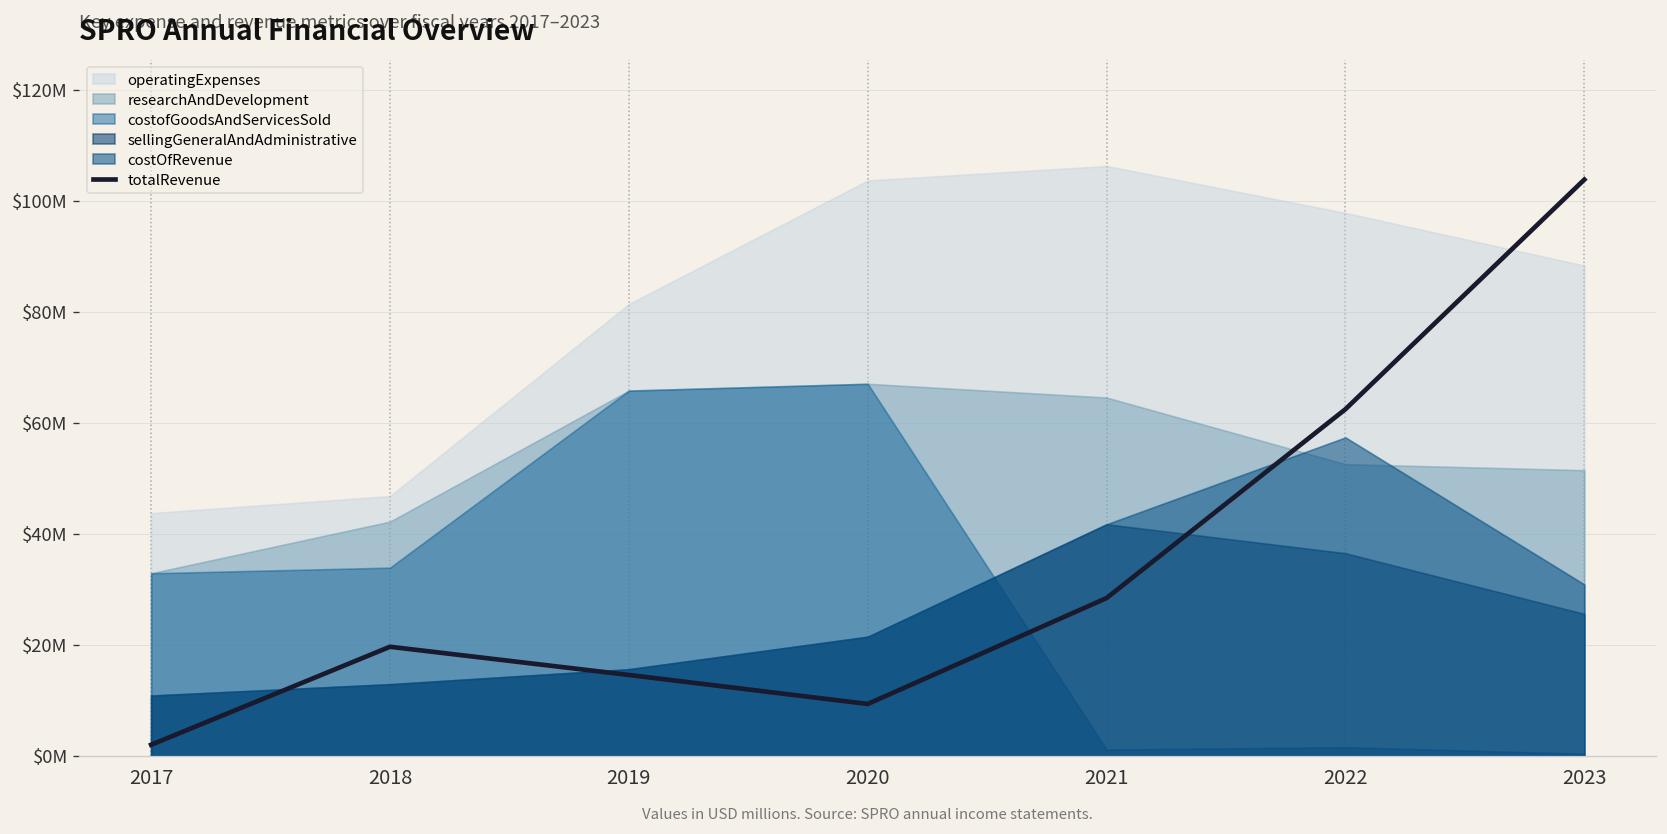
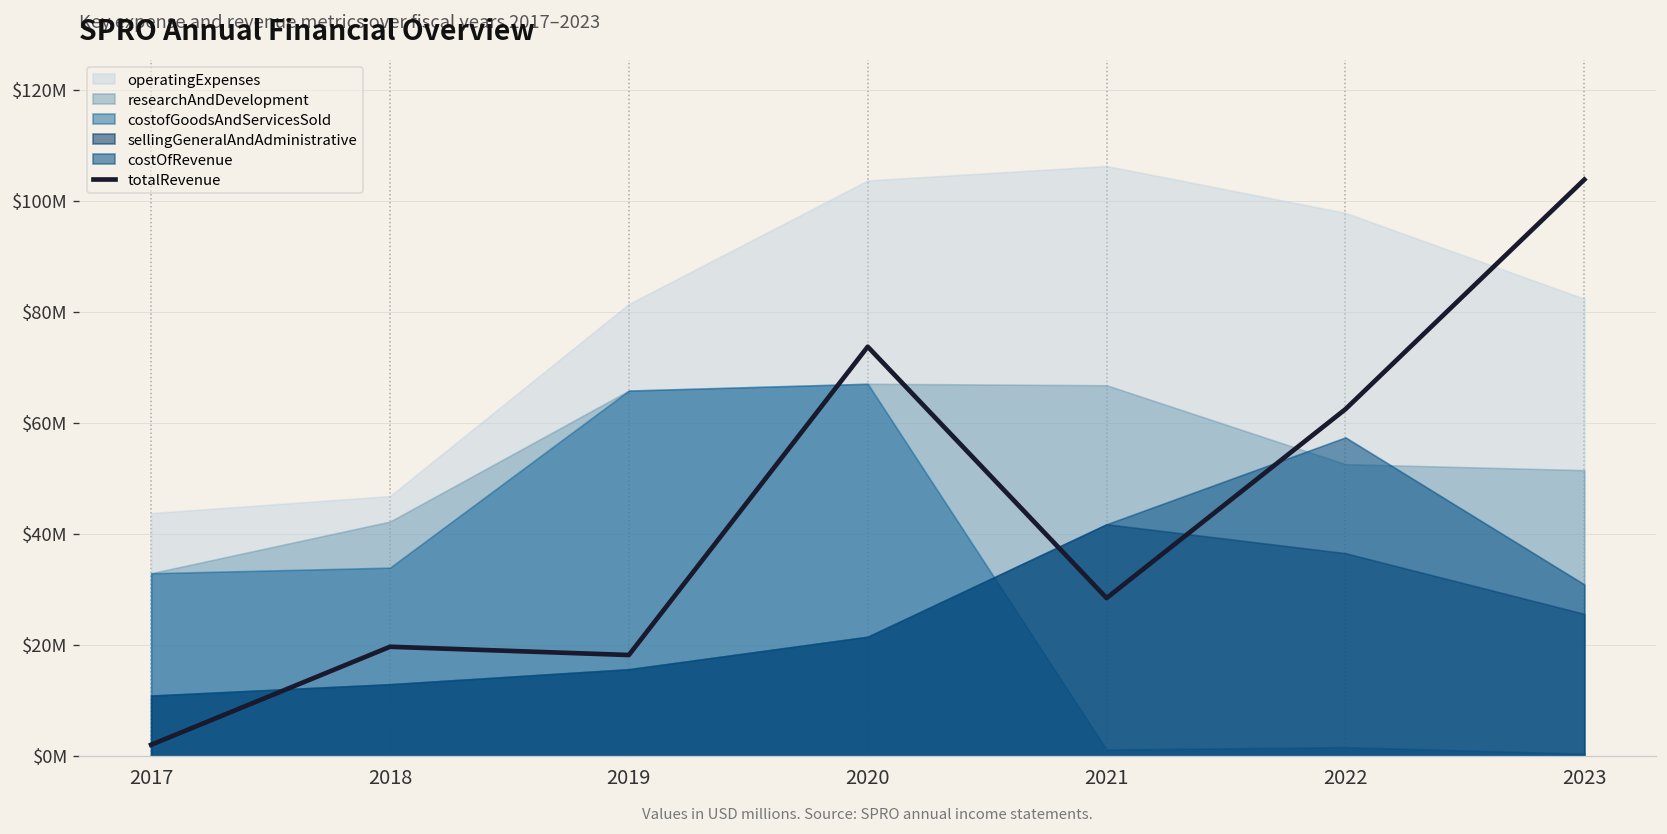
totalRevenue, 2019: $15000000 -> $18000000
totalRevenue, 2020: $9000000 -> $74000000
researchAndDevelopment, 2021: $65000000 -> $67000000
operatingExpenses, 2023: $88000000 -> $82000000
